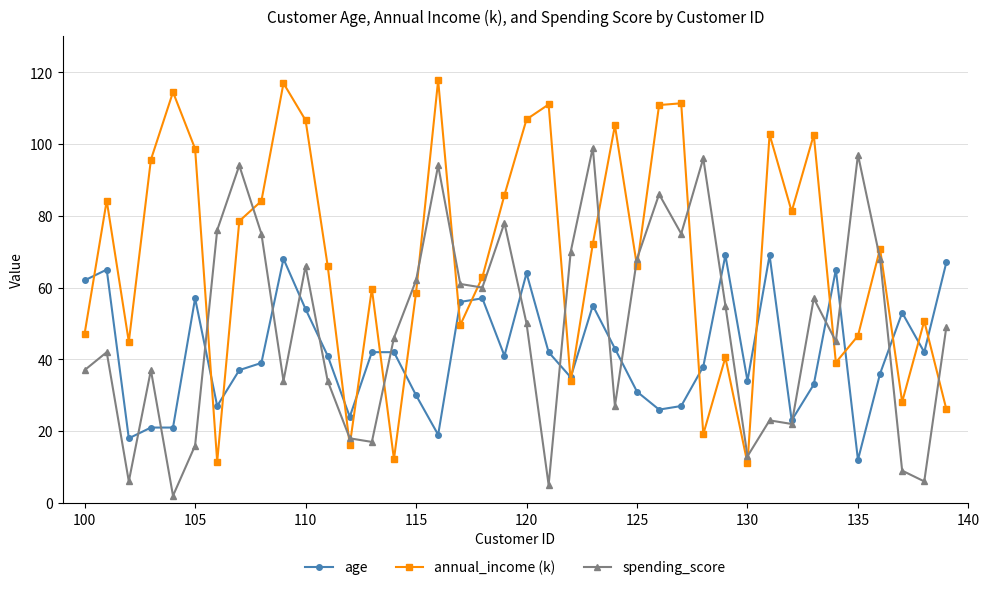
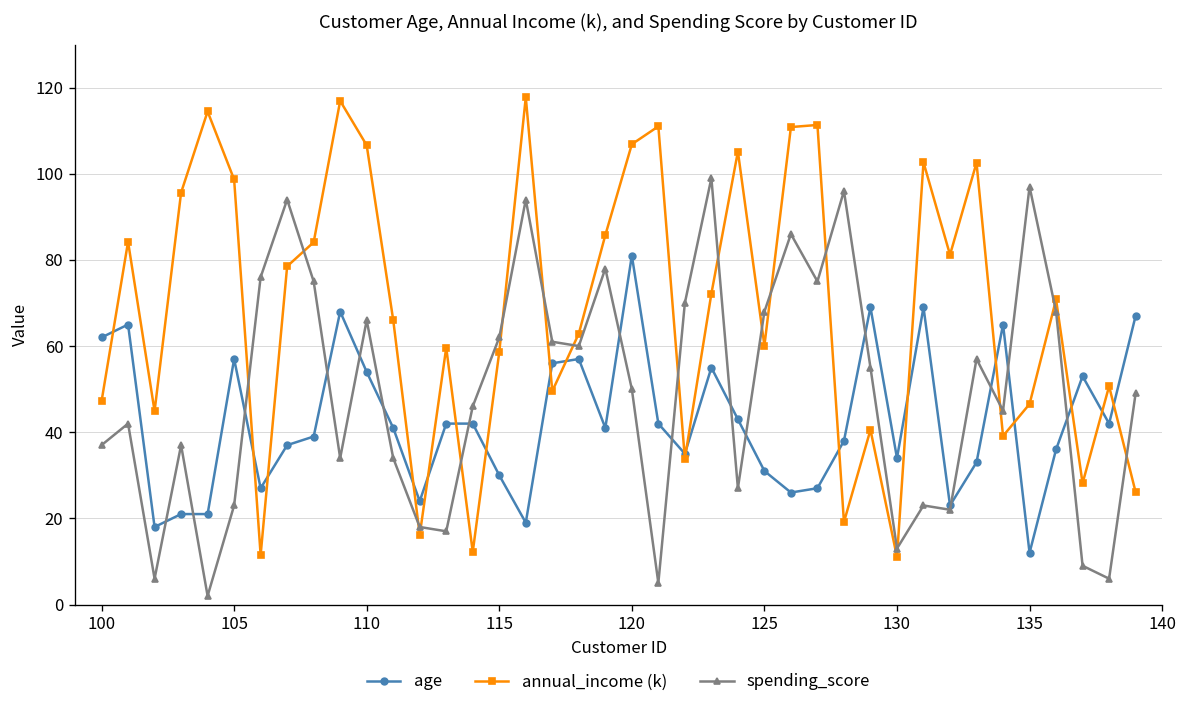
spending_score, 105: 16 -> 23
age, 120: 64 -> 81
annual_income (k), 125: 66 -> 60
